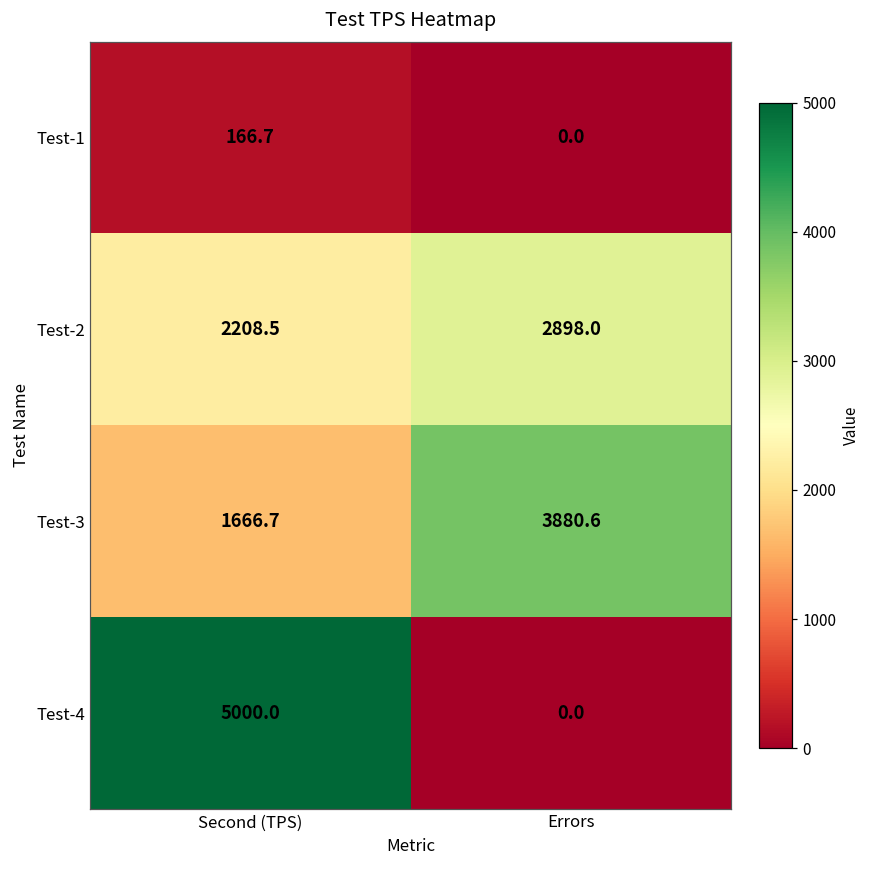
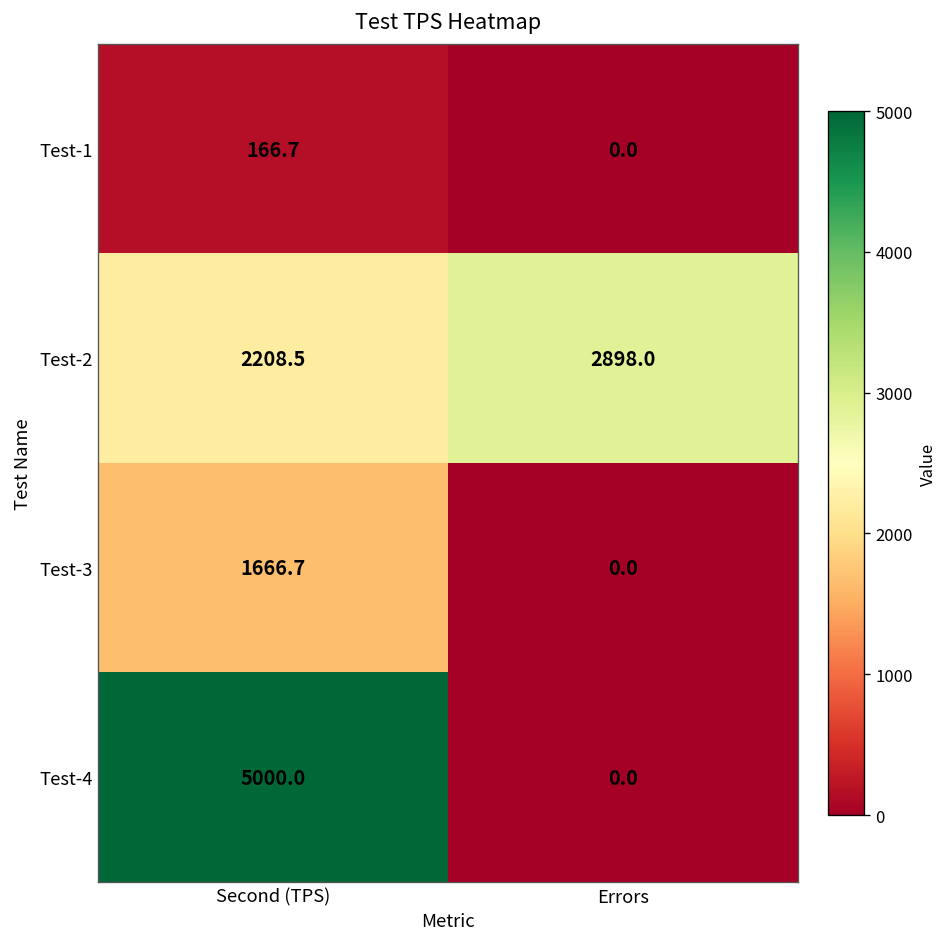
Test-3, Errors: 3880.6 -> 0.0
